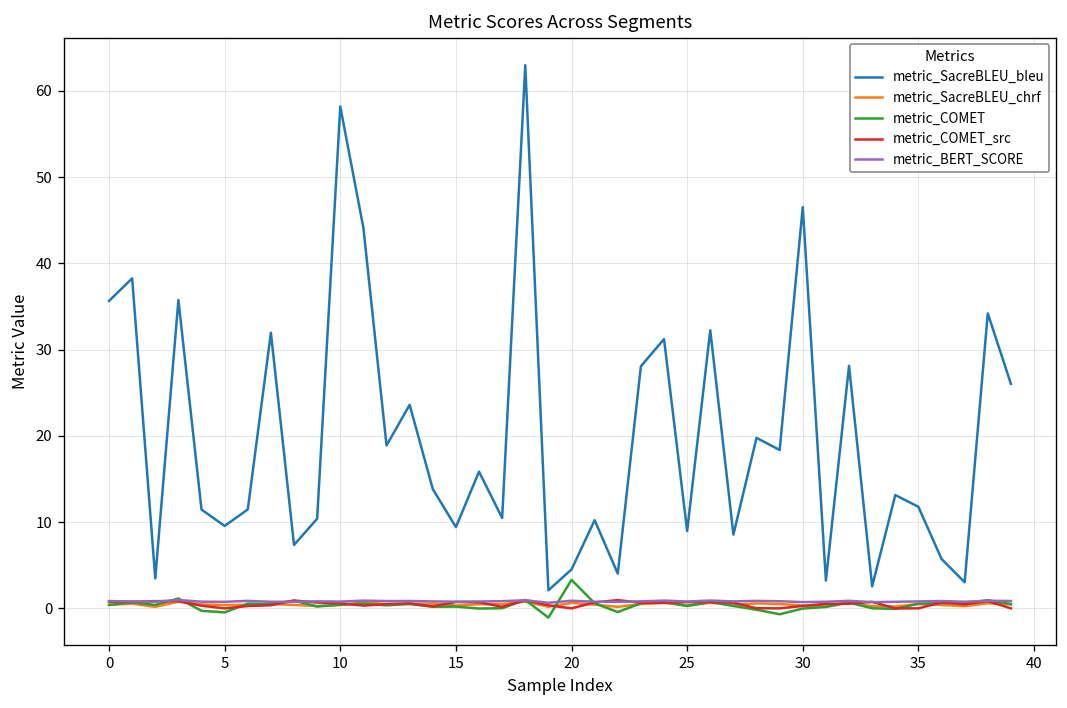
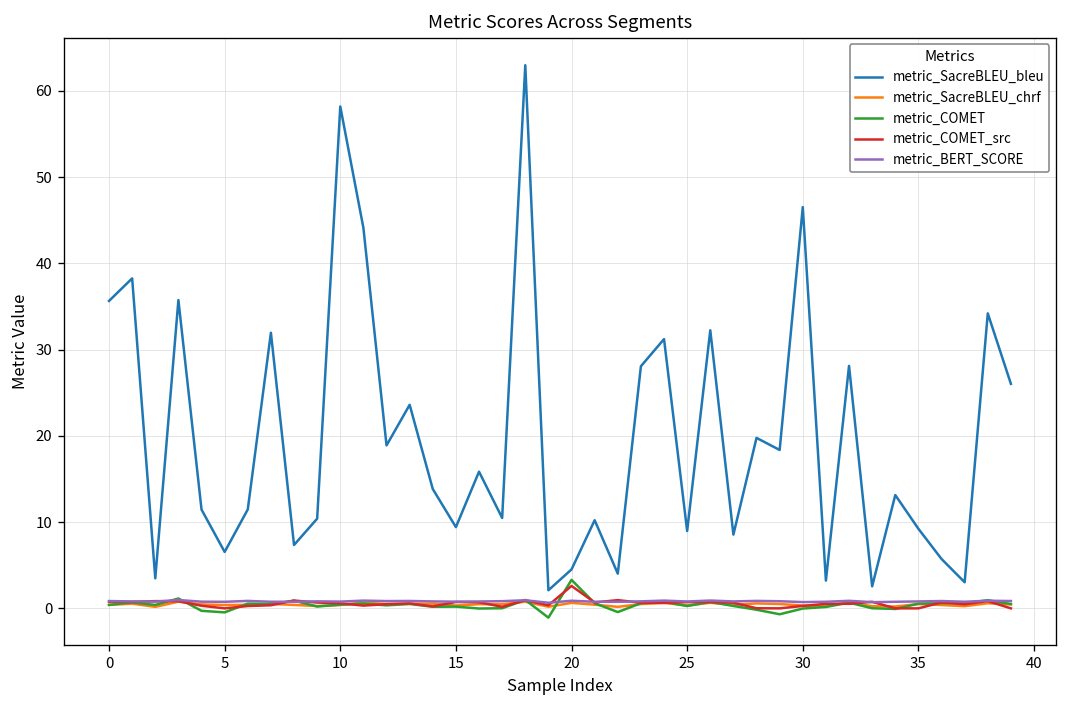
metric_SacreBLEU_bleu, 5: 10 -> 7
metric_COMET_src, 20: 0 -> 3
metric_SacreBLEU_bleu, 35: 12 -> 9
